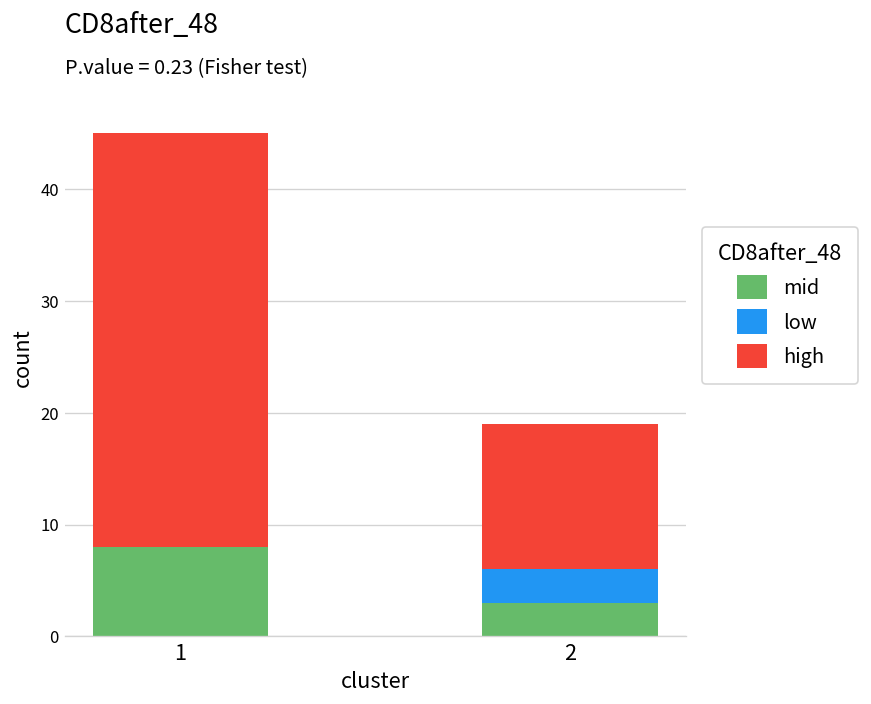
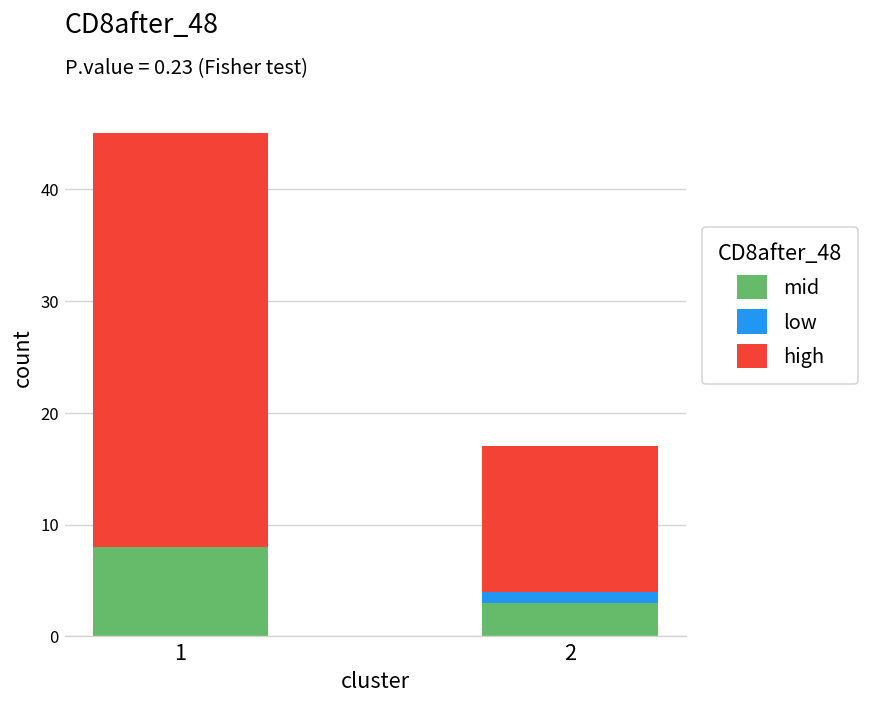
low, 2: 3 -> 1
